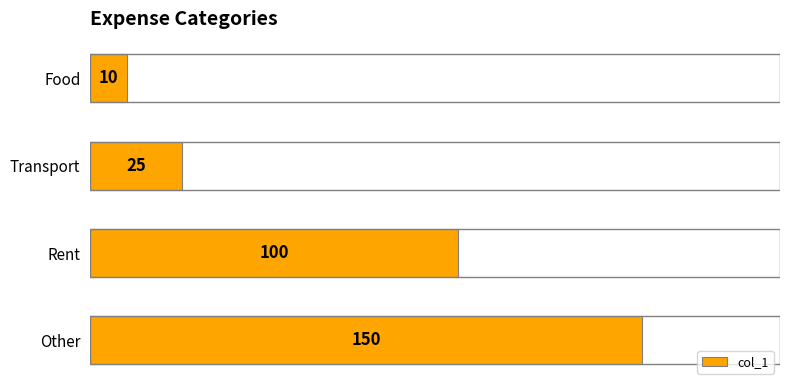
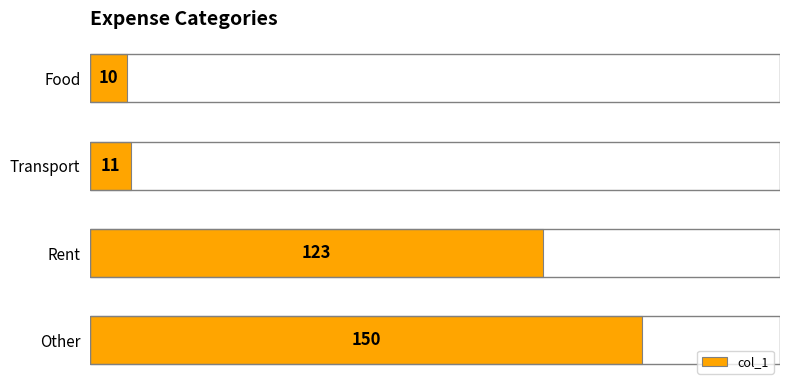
Transport: 25 -> 11
Rent: 100 -> 123
